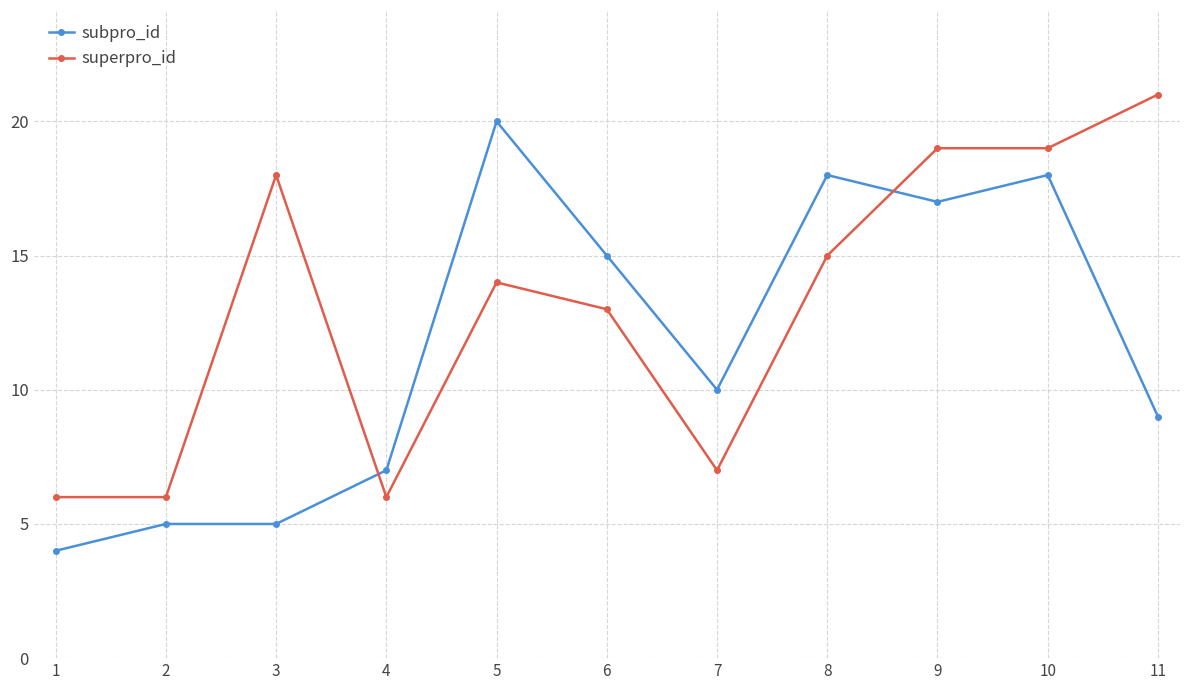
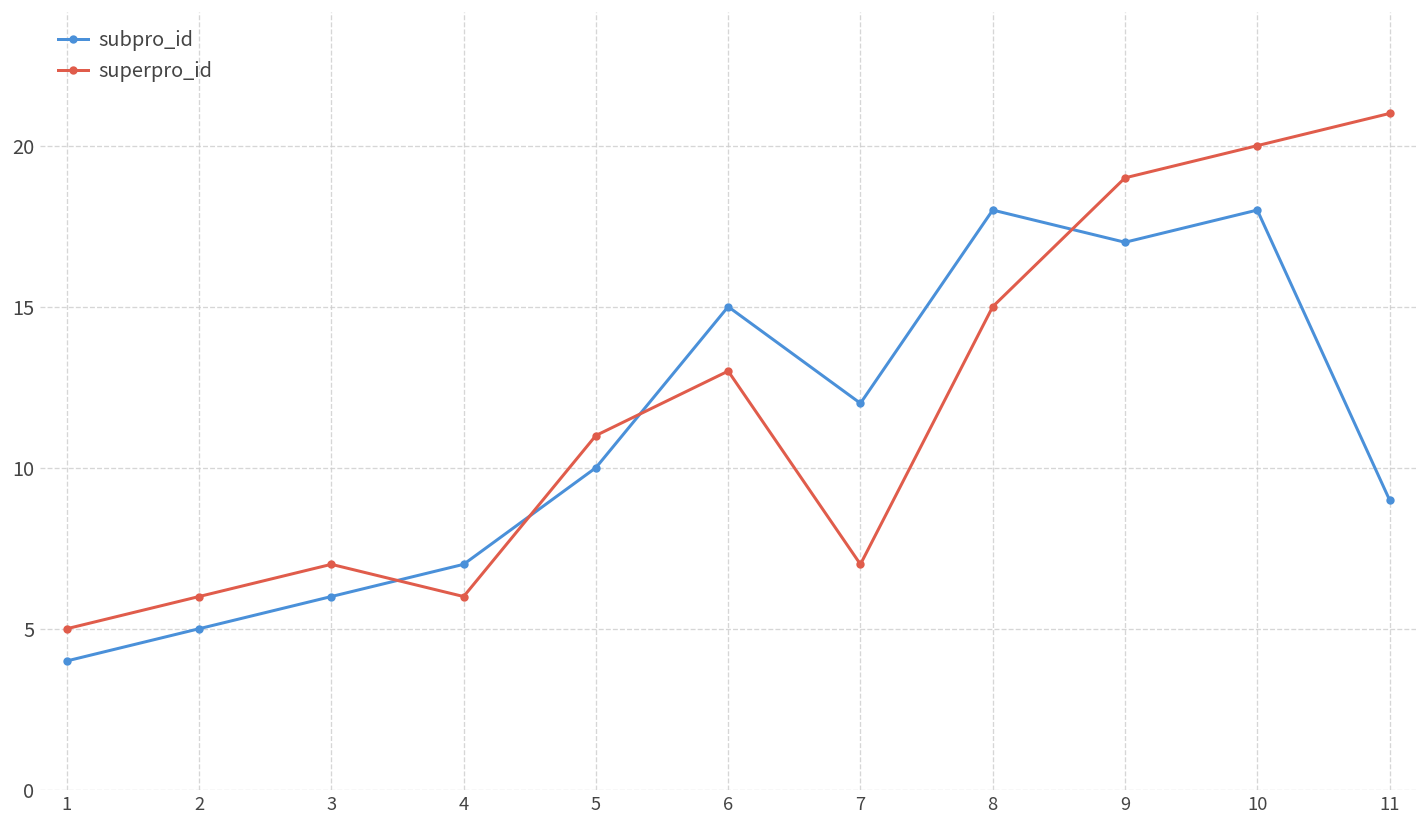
superpro_id, 1: 6 -> 5
subpro_id, 3: 5 -> 6
superpro_id, 3: 18 -> 7
subpro_id, 5: 20 -> 10
superpro_id, 5: 14 -> 11
subpro_id, 7: 10 -> 12
superpro_id, 10: 19 -> 20
